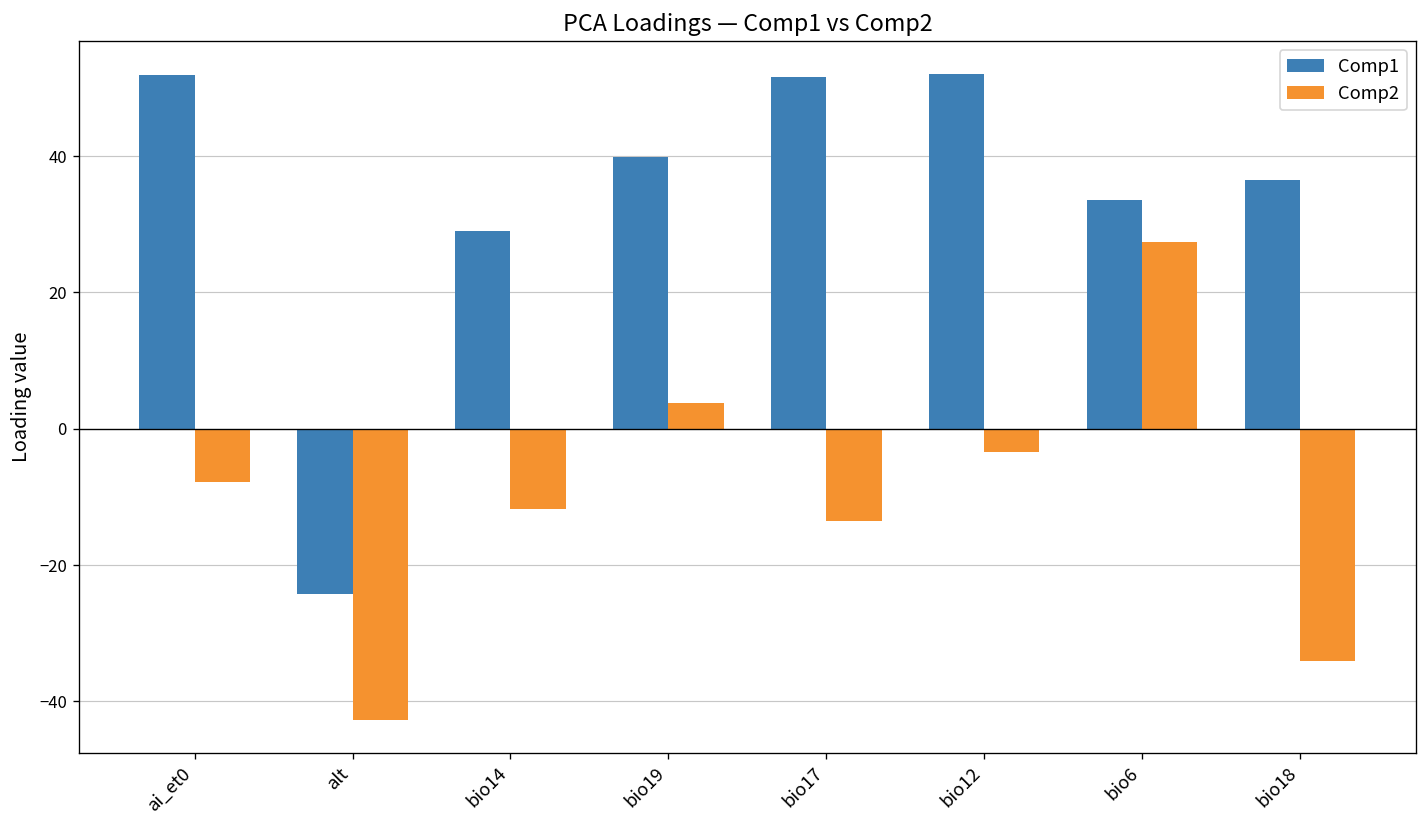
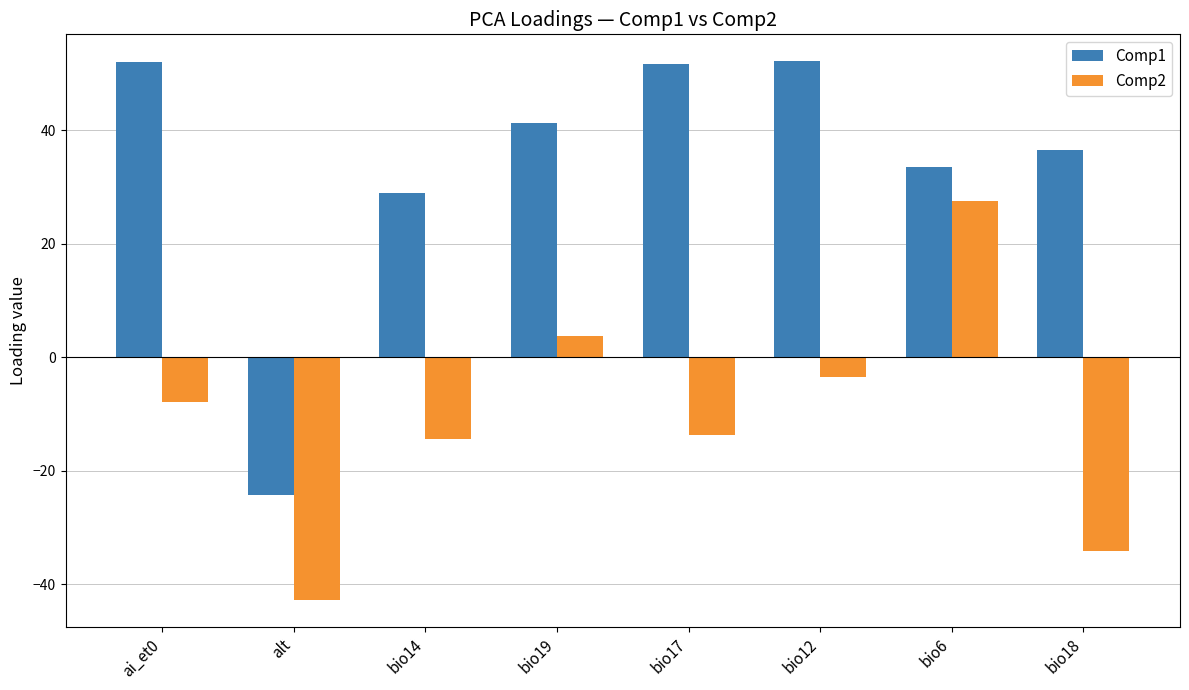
Comp2, bio14: -12 -> -14
Comp1, bio19: 40 -> 41
